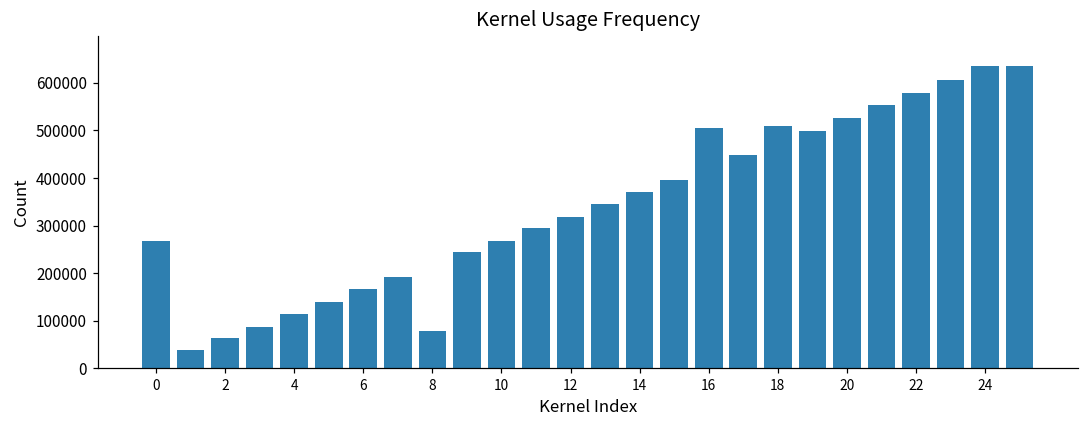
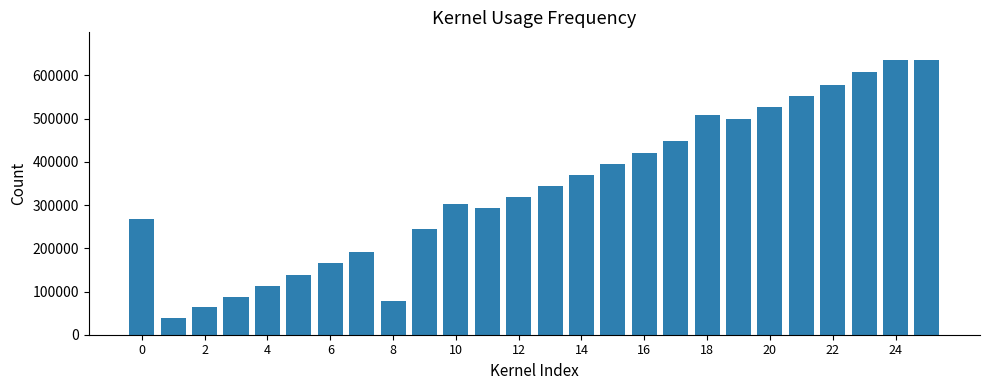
10: 270000 -> 300000
16: 500000 -> 420000
